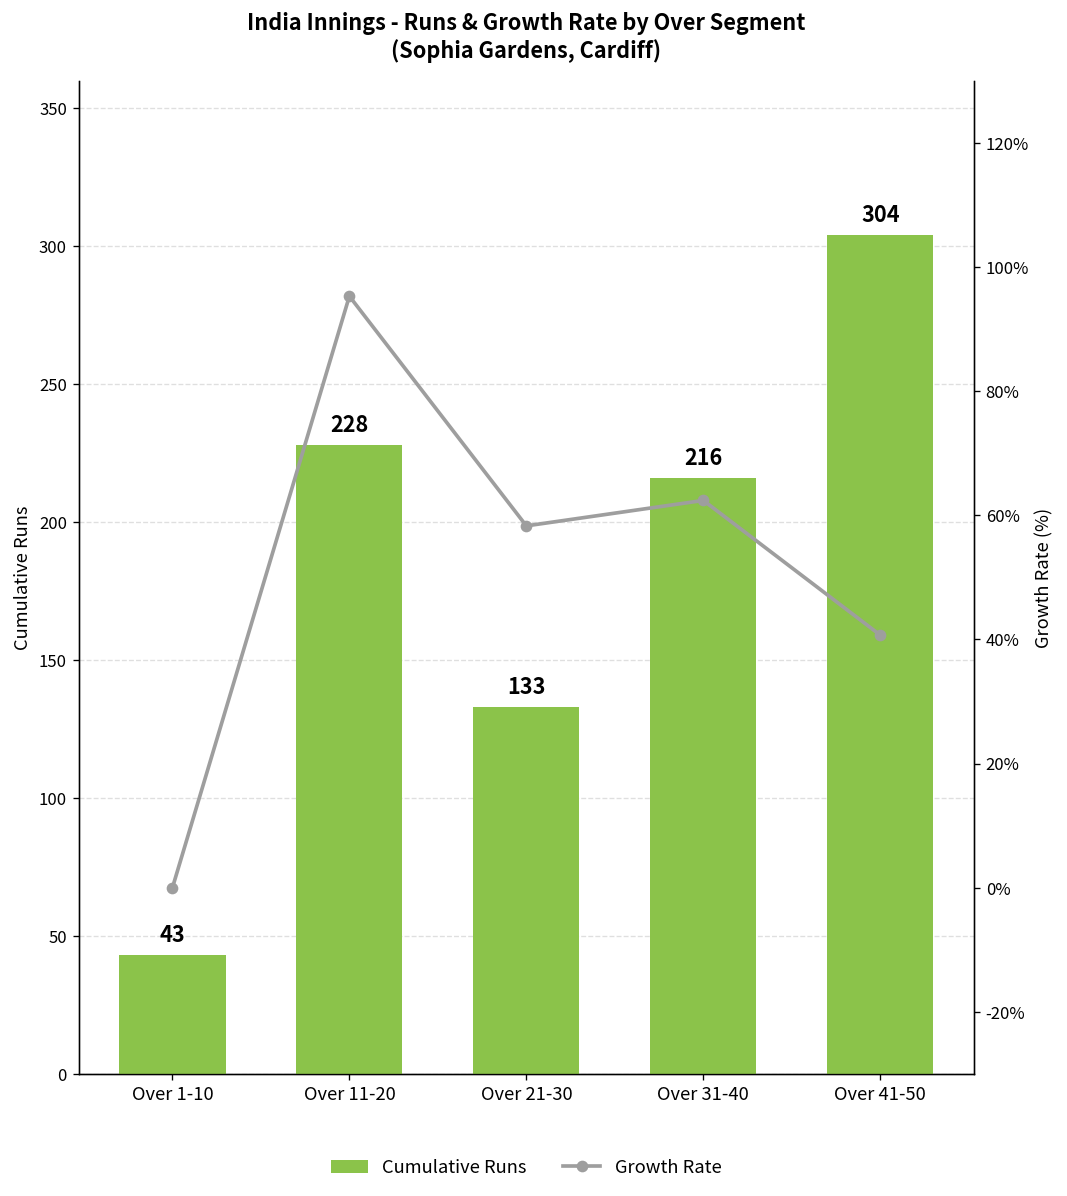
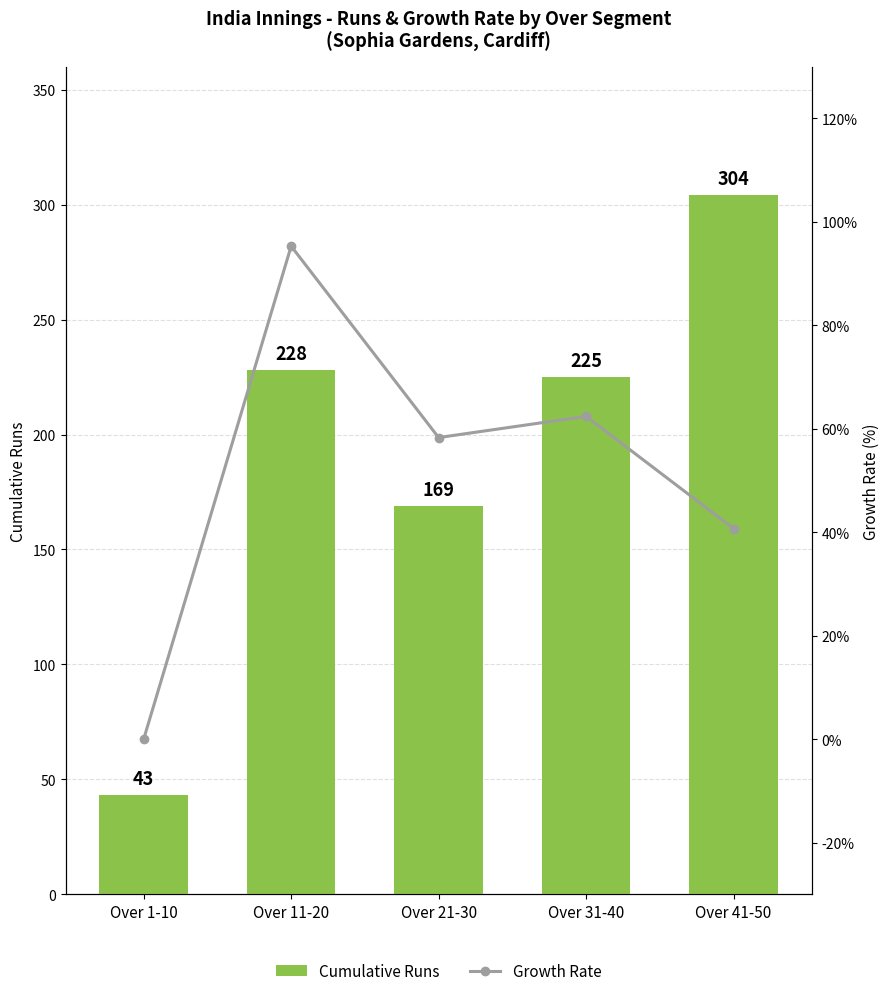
Cumulative Runs, Over 21-30: 133 -> 169
Cumulative Runs, Over 31-40: 216 -> 225
